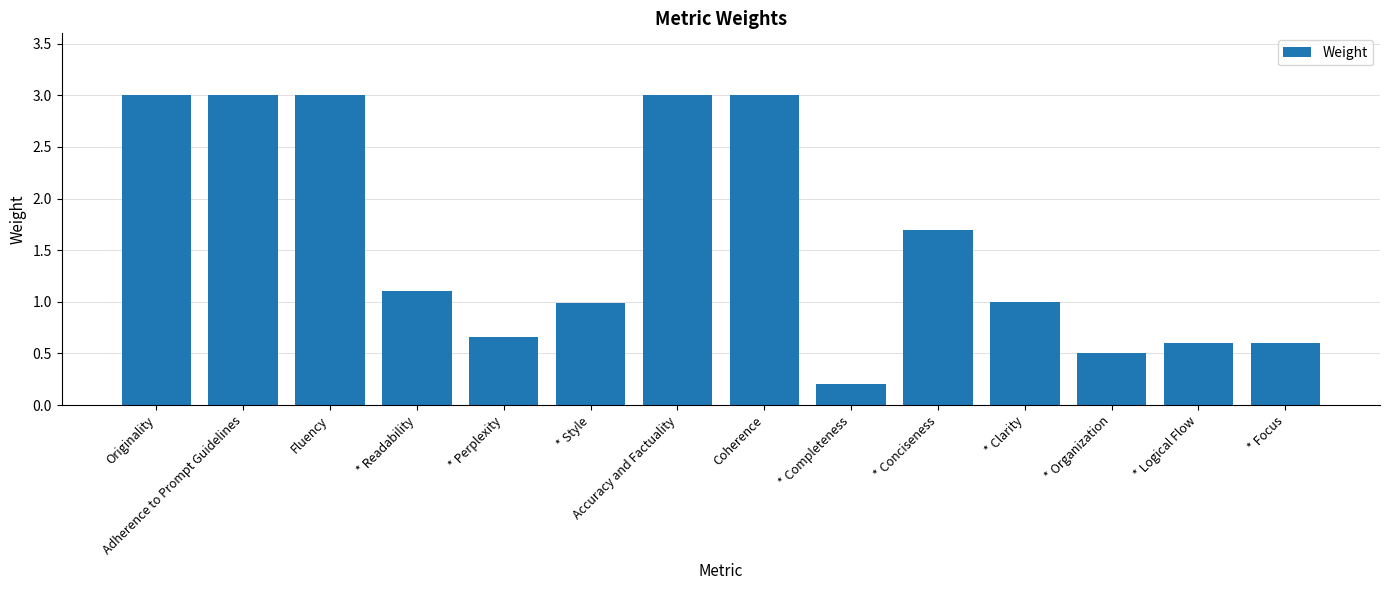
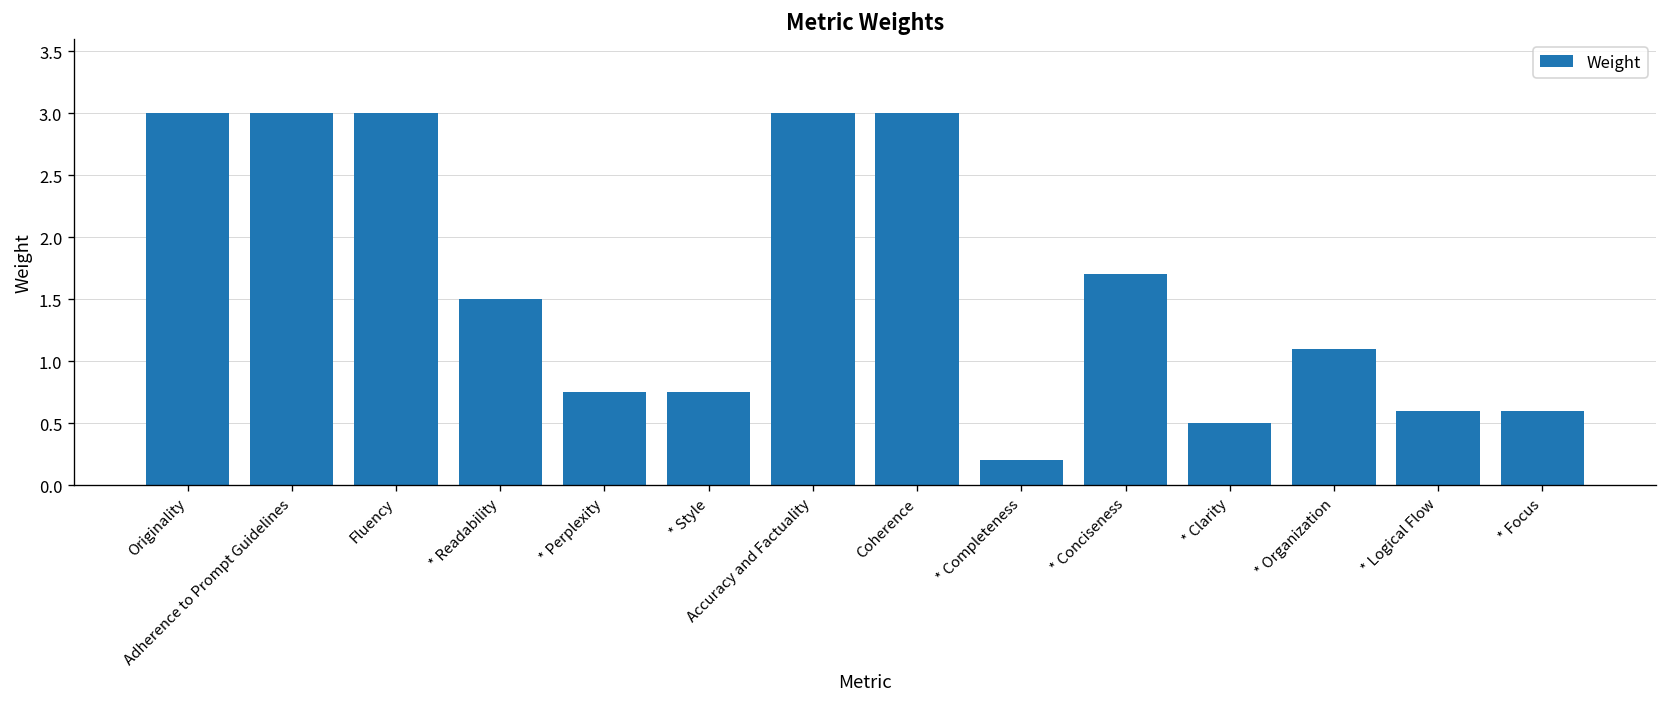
* Readability: 1.1 -> 1.5
* Perplexity: 0.66 -> 0.75
* Style: 0.99 -> 0.75
* Clarity: 1.0 -> 0.5
* Organization: 0.5 -> 1.1
